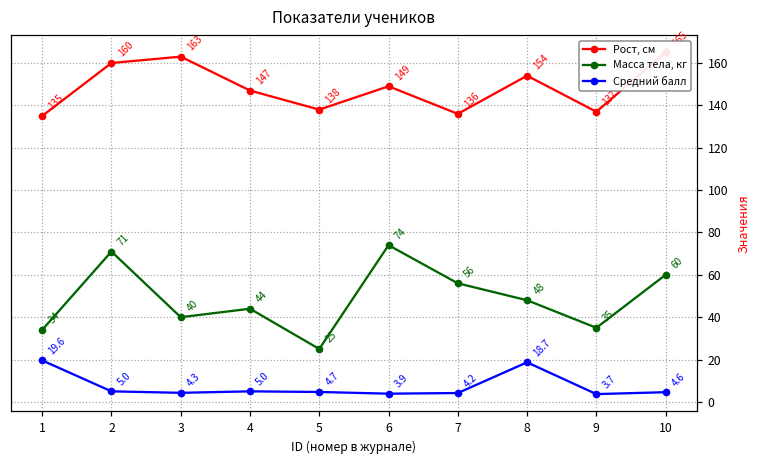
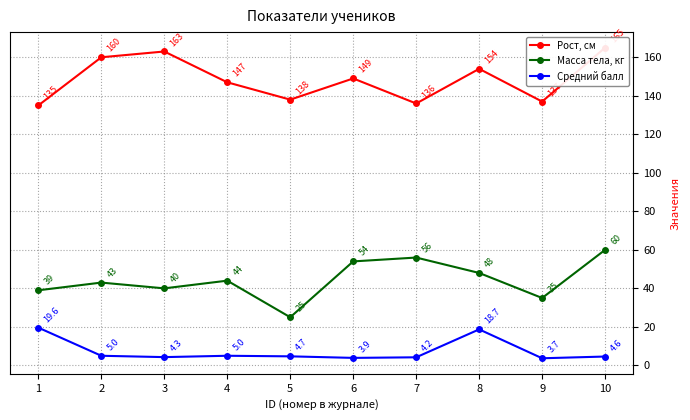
Масса тела, кг, 1: 34 -> 39
Масса тела, кг, 2: 71 -> 43
Масса тела, кг, 6: 74 -> 54
